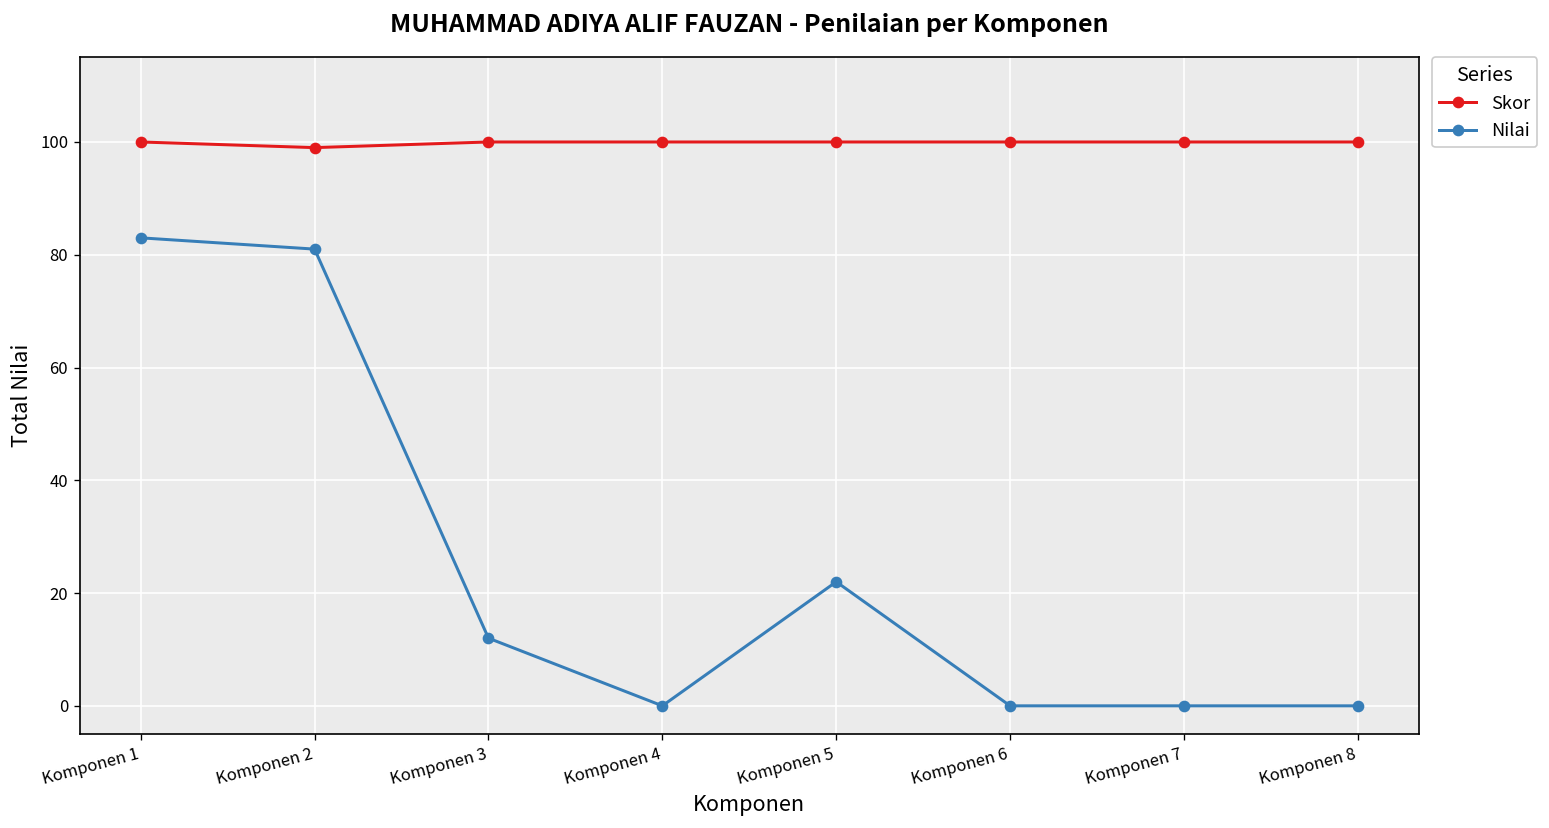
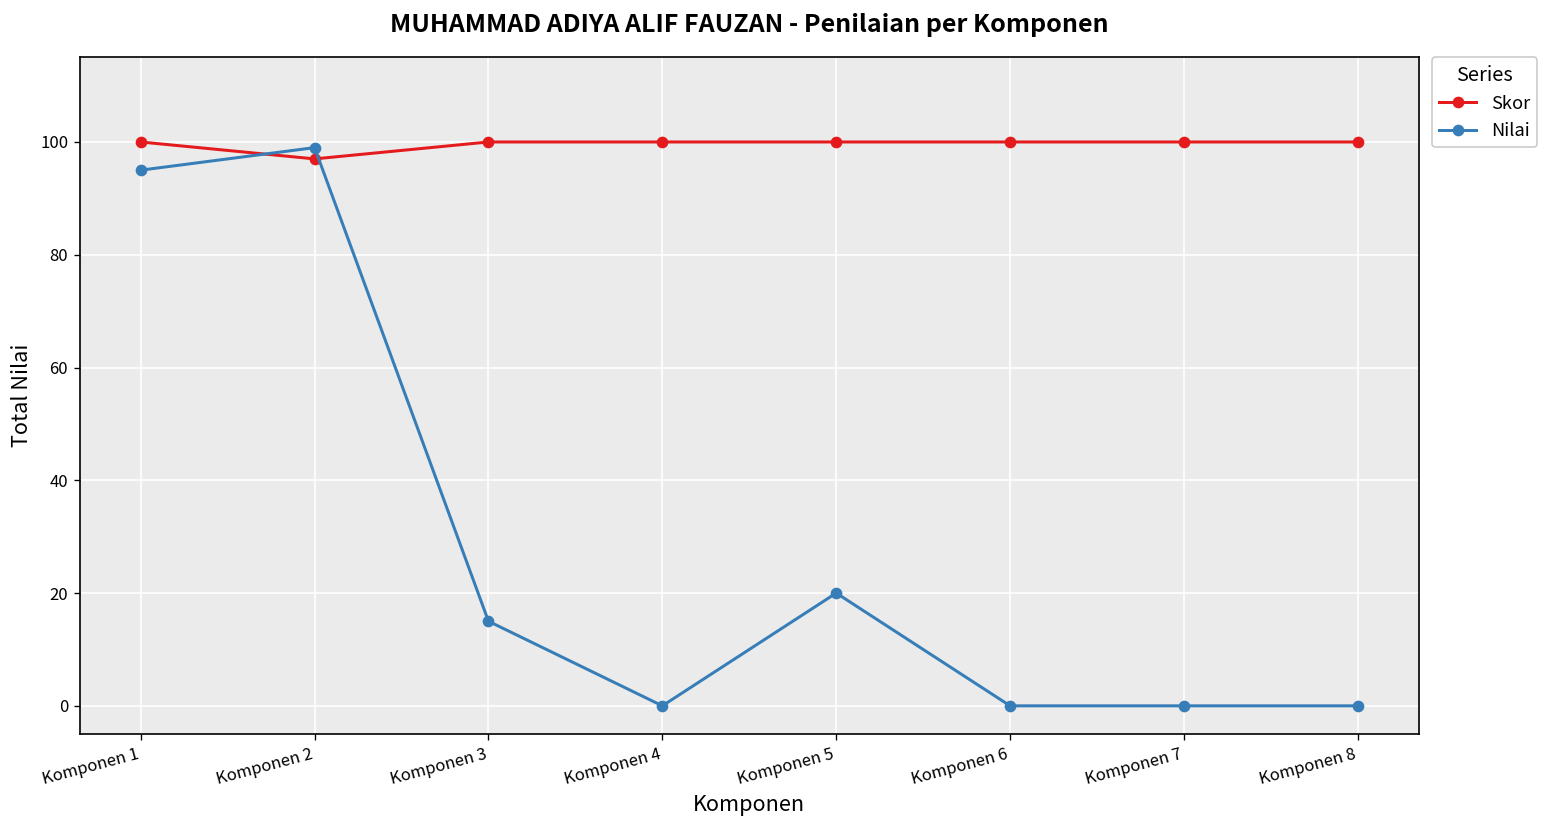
Nilai, Komponen 1: 83 -> 95
Skor, Komponen 2: 99 -> 97
Nilai, Komponen 2: 81 -> 99
Nilai, Komponen 3: 12 -> 15
Nilai, Komponen 5: 22 -> 20
